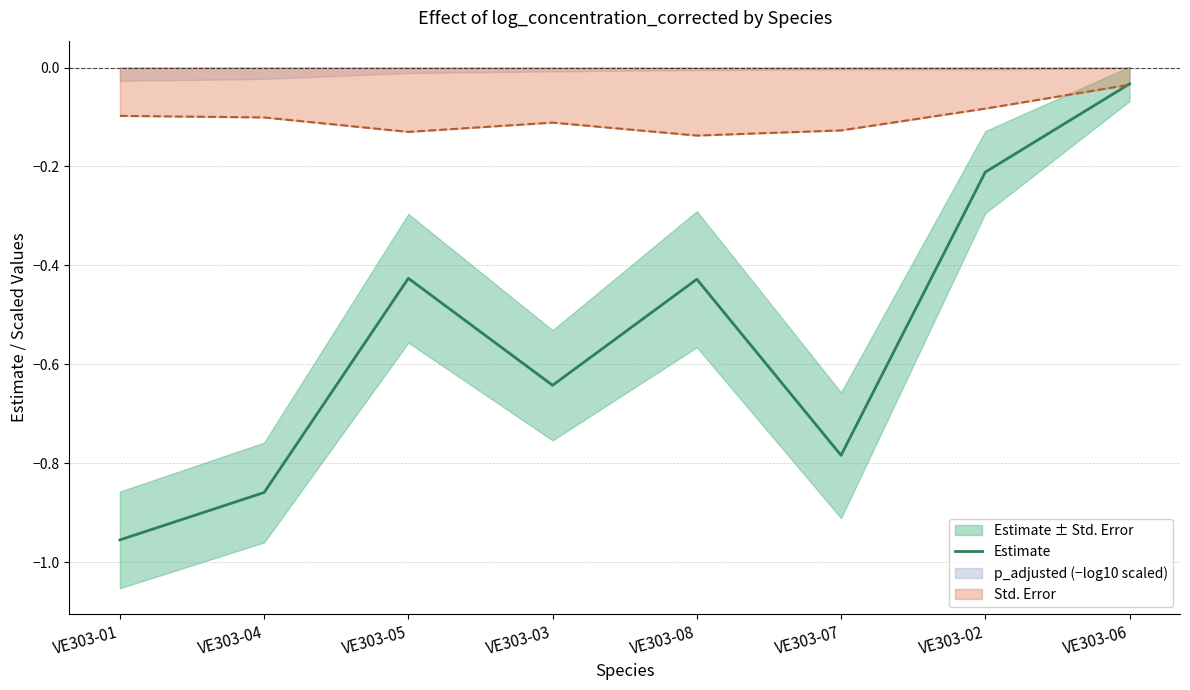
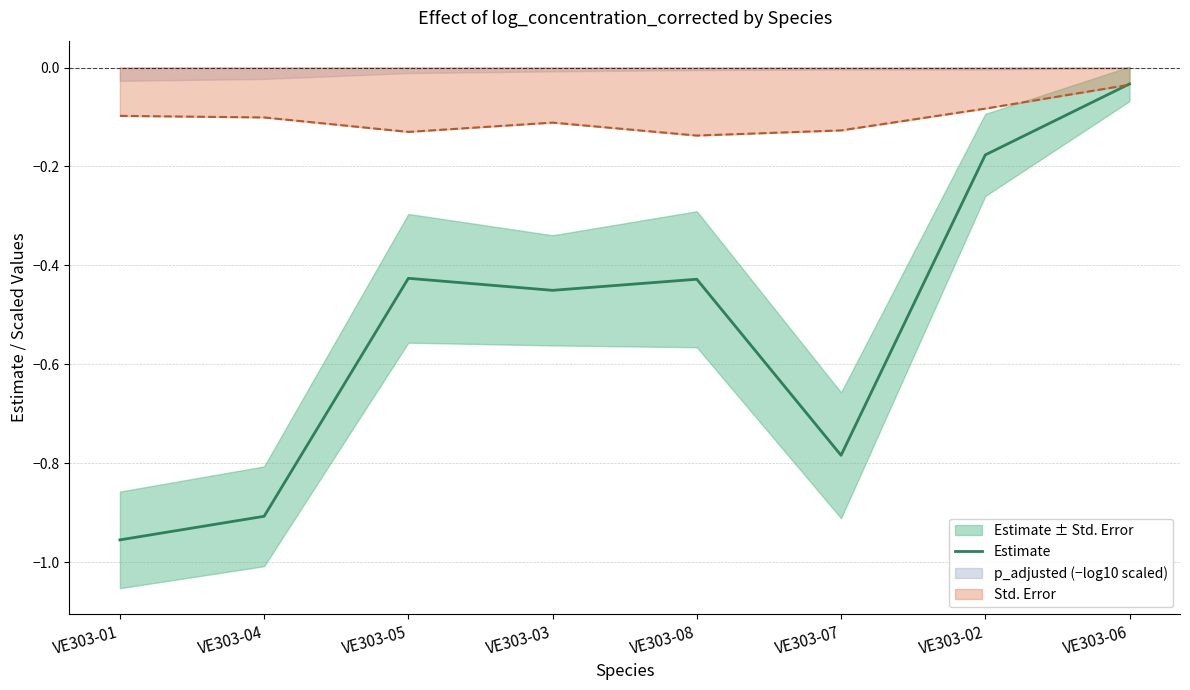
Estimate, VE303-04: -0.86 -> -0.91
Estimate, VE303-03: -0.64 -> -0.45
Estimate, VE303-02: -0.21 -> -0.18
